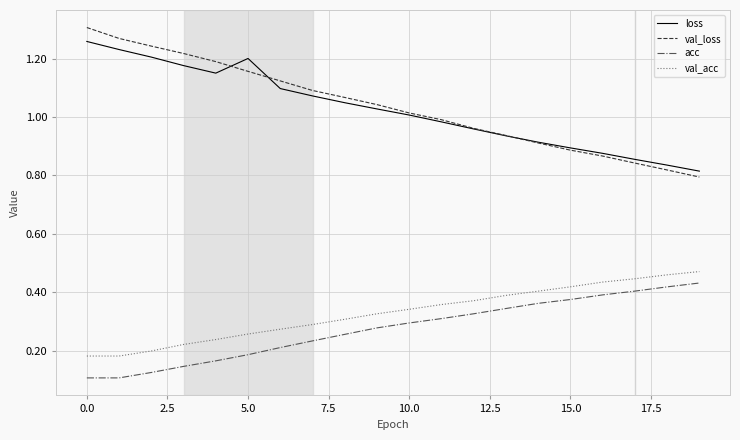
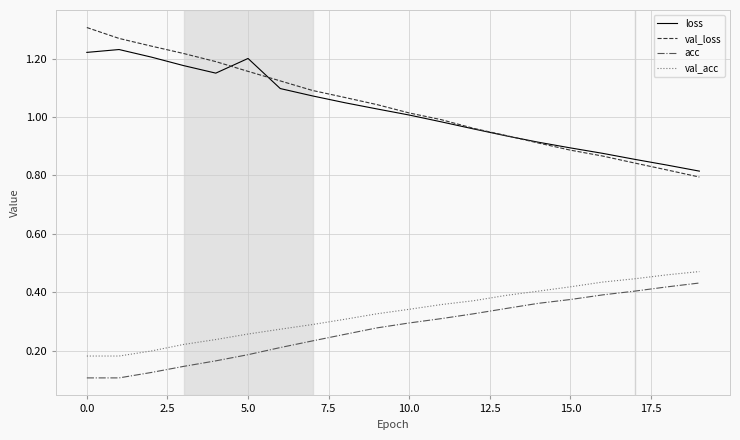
loss, 0.0: 1.26 -> 1.22
